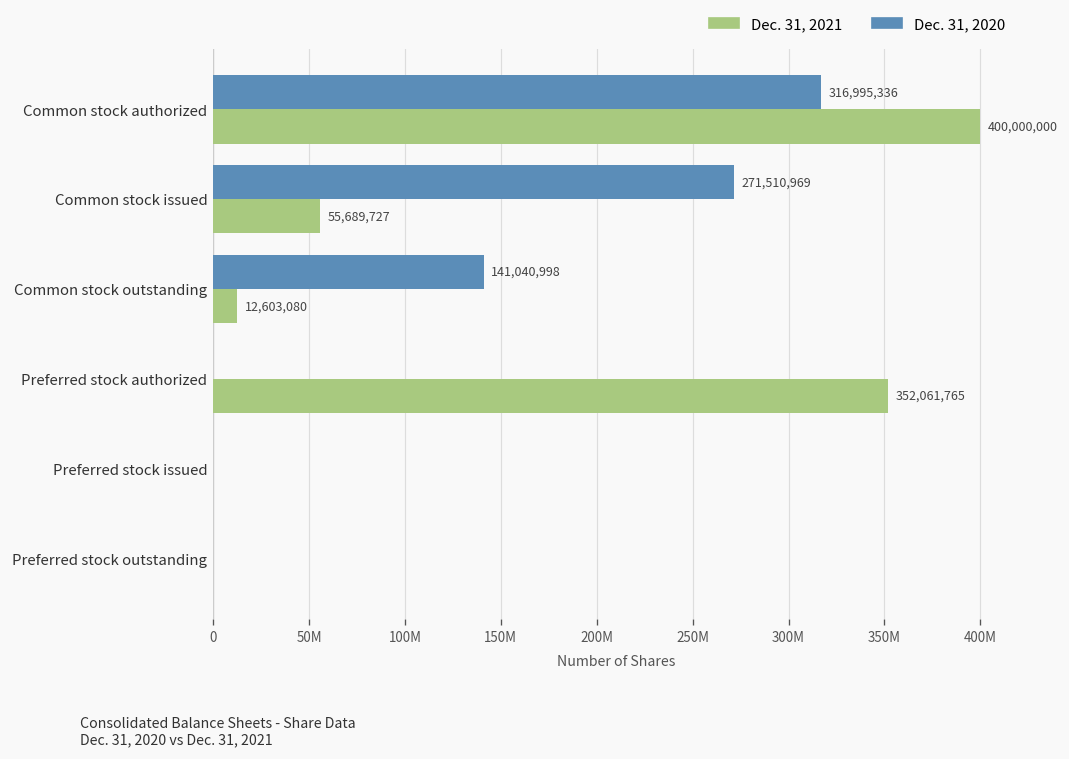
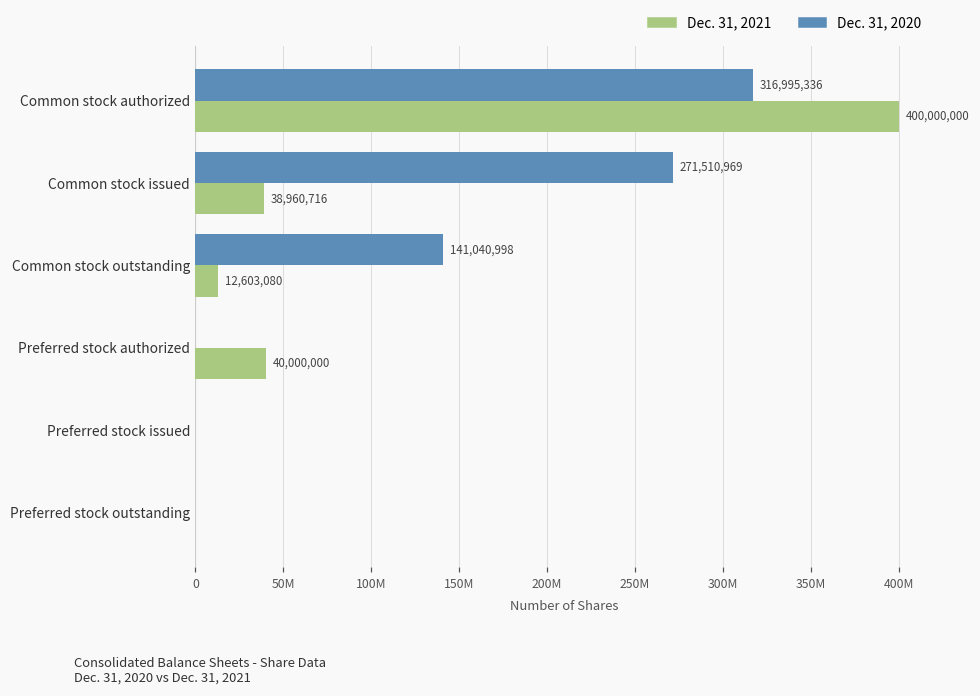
Dec. 31, 2021, Common stock issued: 55,689,727 -> 38,960,716
Dec. 31, 2021, Preferred stock authorized: 352,061,765 -> 40,000,000
